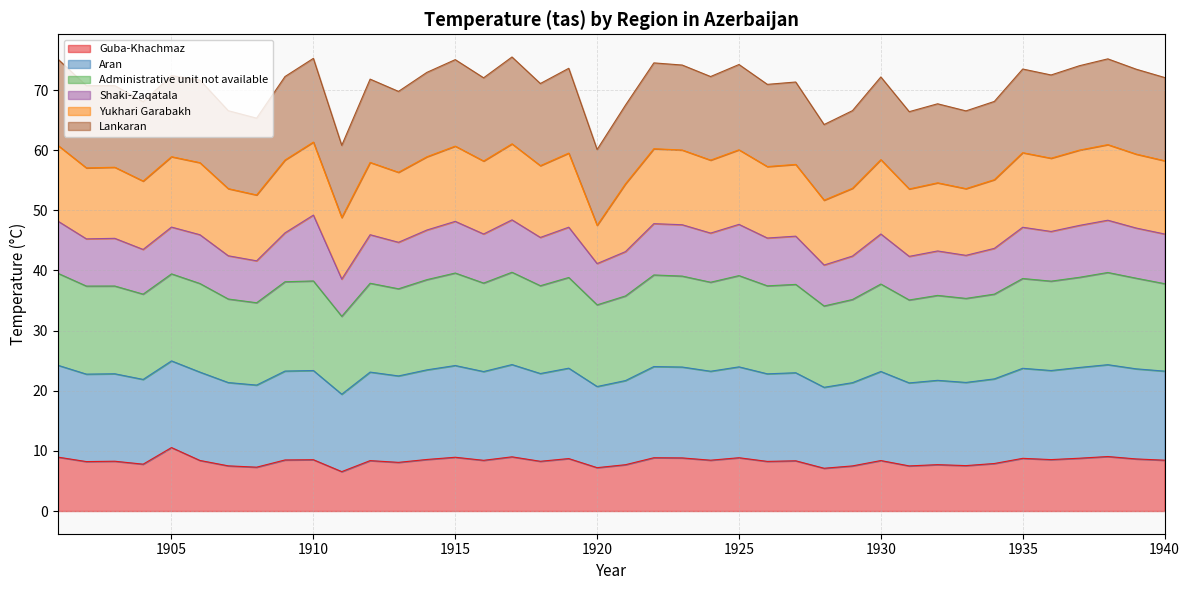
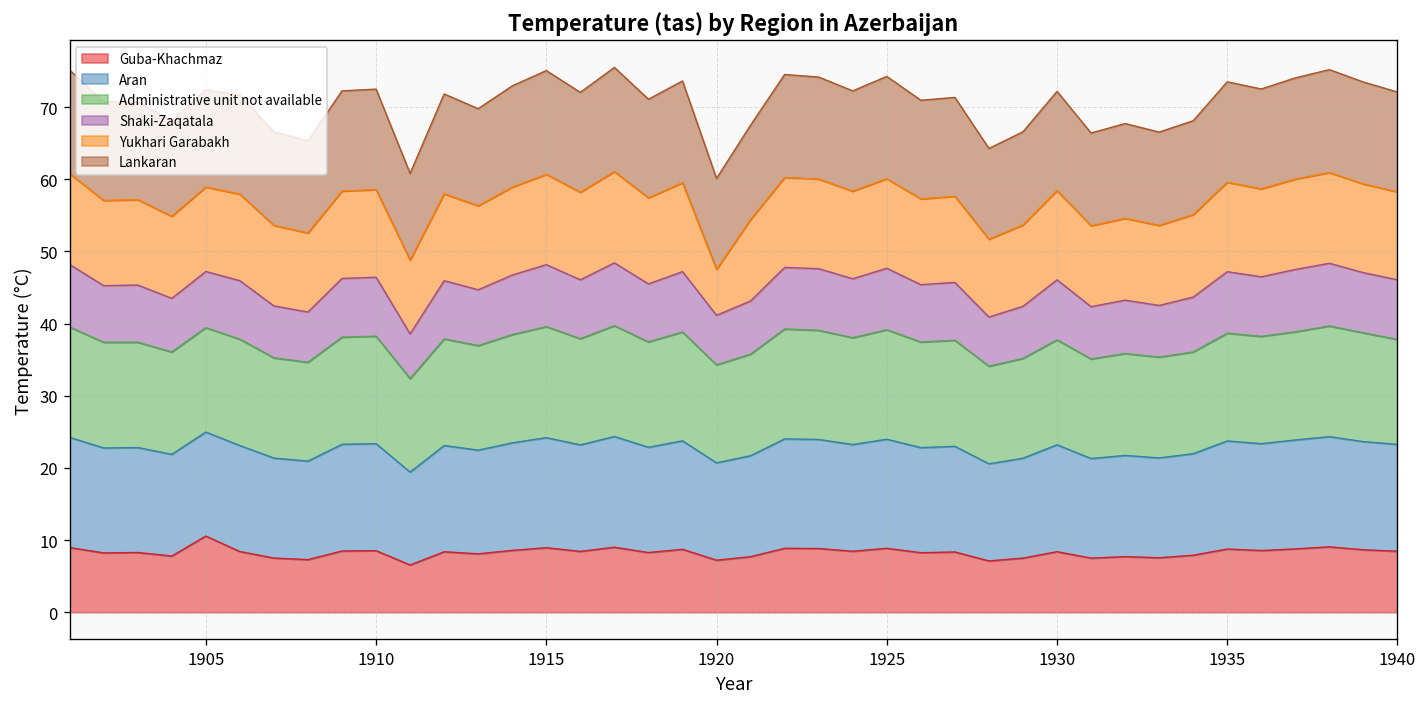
Shaki-Zaqatala, 1910: 11 -> 8
